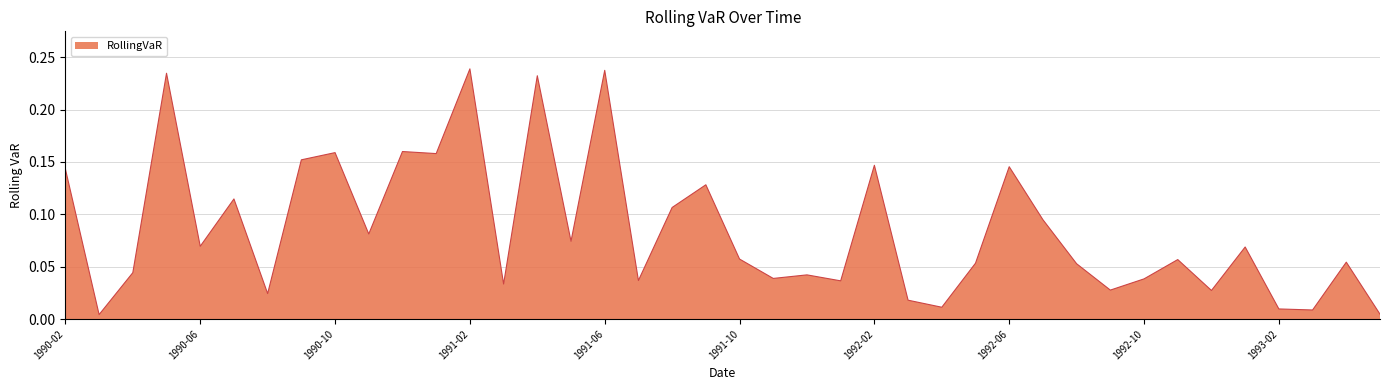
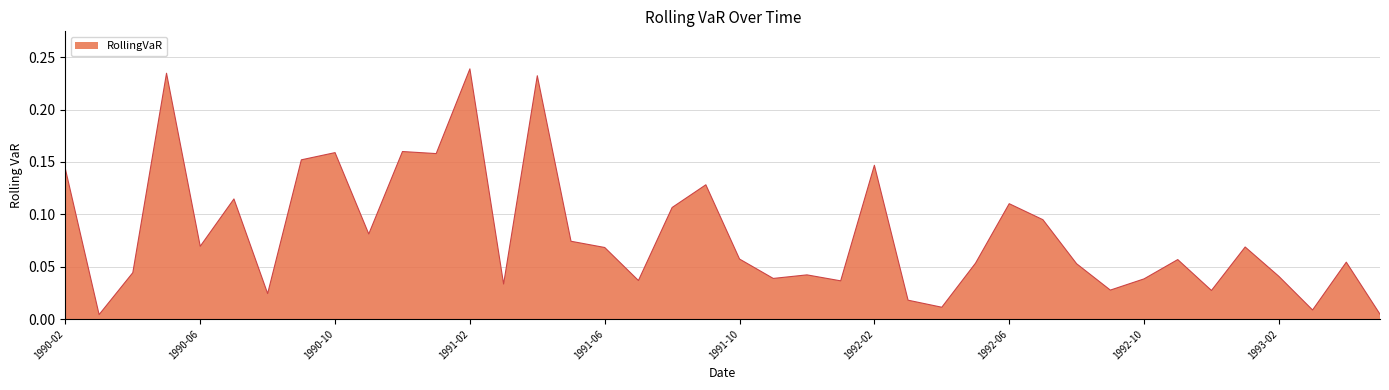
1991-06: 0.237 -> 0.068
1992-06: 0.145 -> 0.110
1993-02: 0.010 -> 0.041
